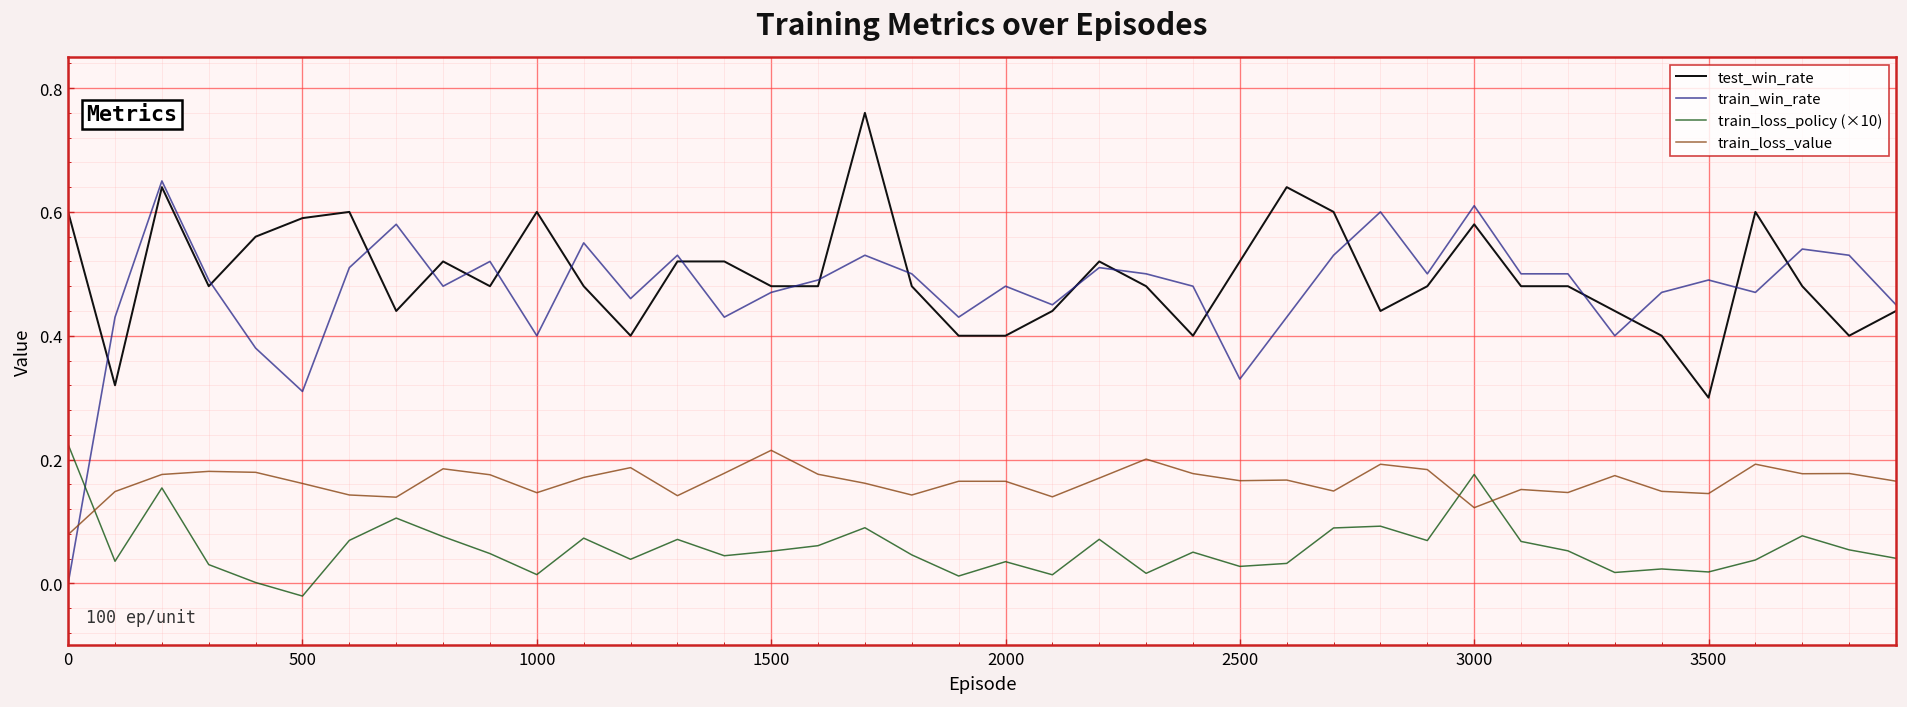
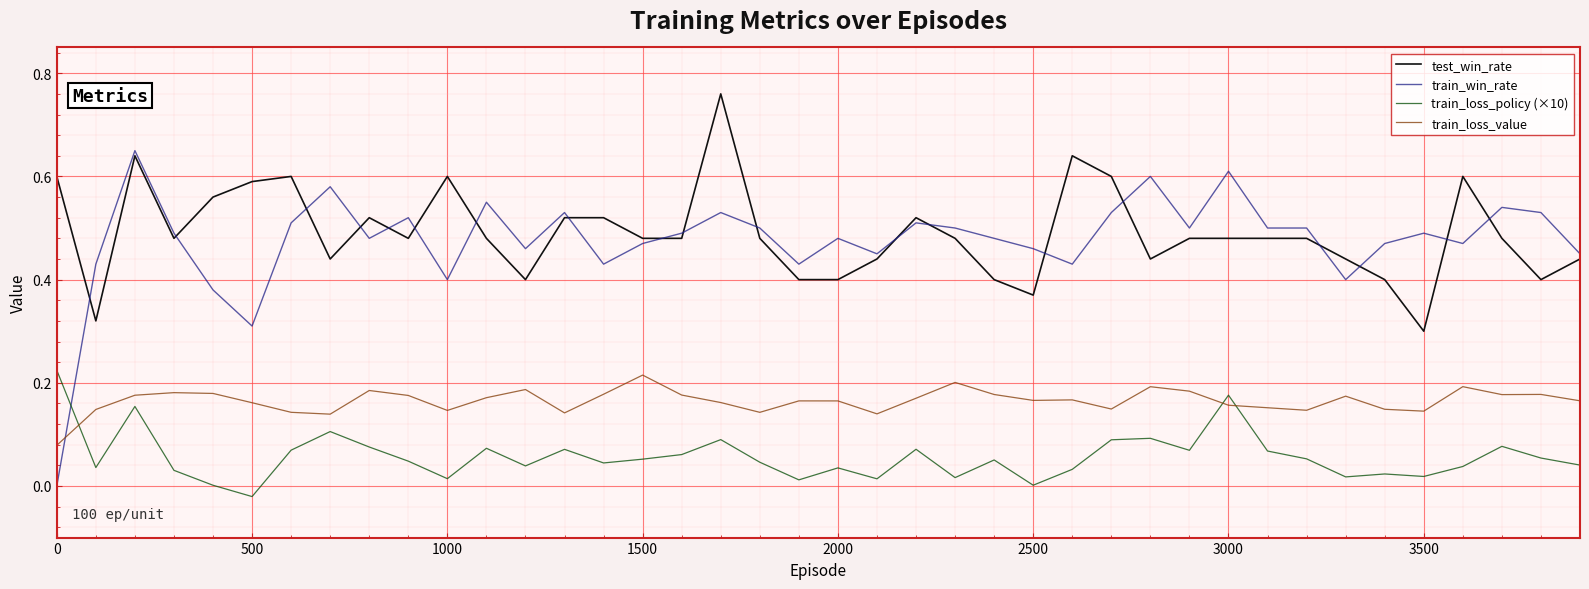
test_win_rate, 2500: 0.52 -> 0.37
train_win_rate, 2500: 0.33 -> 0.46
train_loss_policy (×10), 2500: 0.03 -> 0.00
test_win_rate, 3000: 0.58 -> 0.48
train_loss_value, 3000: 0.12 -> 0.16
